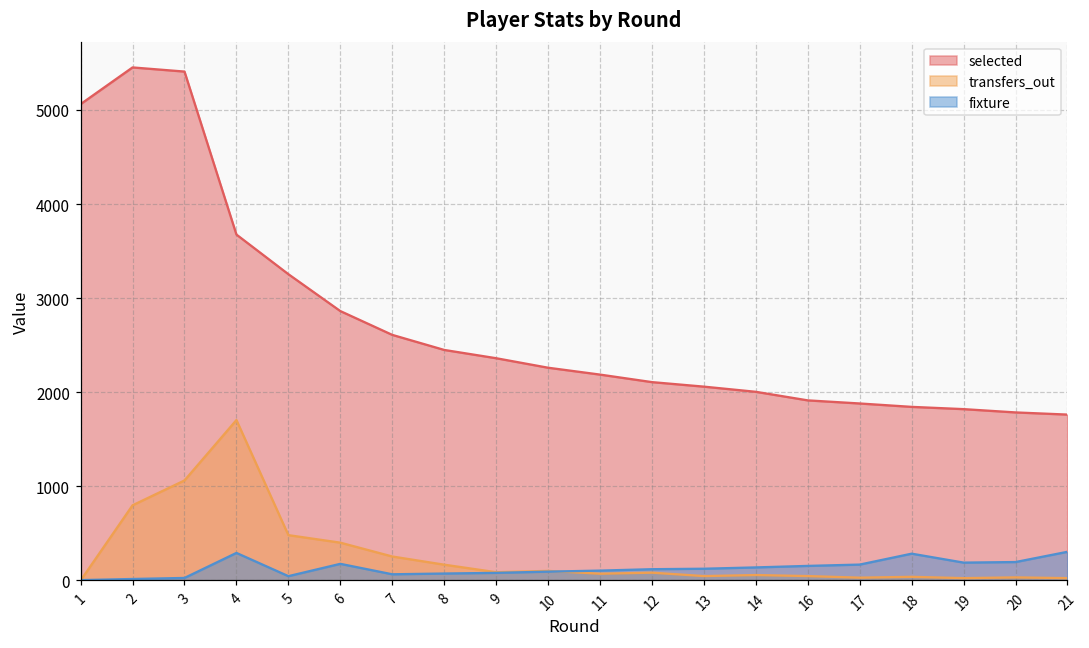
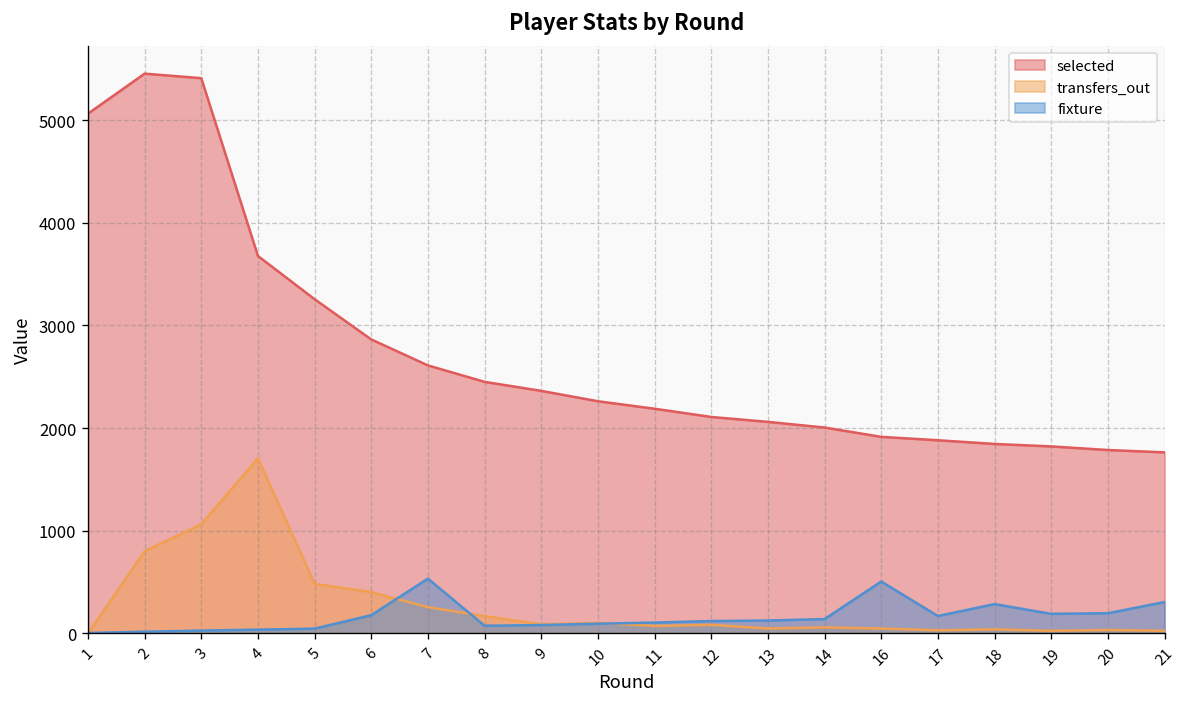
fixture, 4: 300 -> 0
fixture, 7: 100 -> 500
fixture, 16: 200 -> 500
